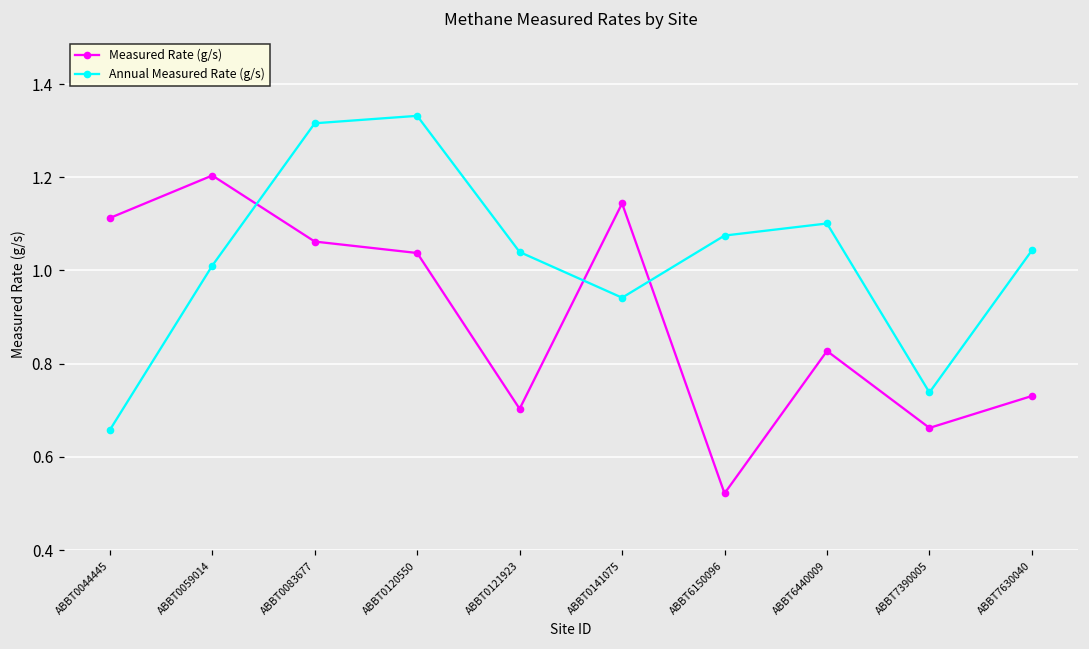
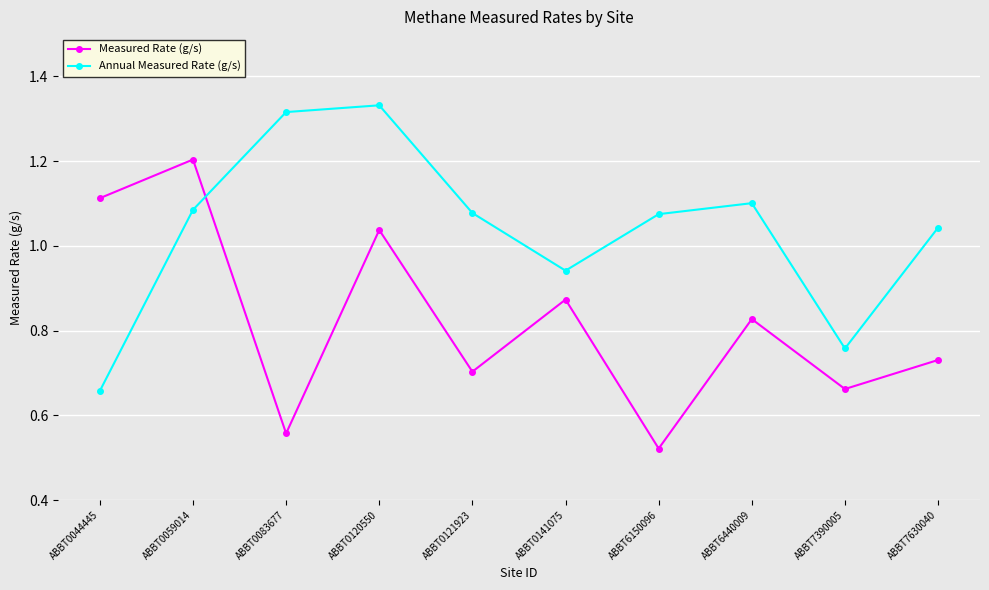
Annual Measured Rate (g/s), ABBT0059014: 1.01 -> 1.09
Measured Rate (g/s), ABBT0083677: 1.06 -> 0.56
Annual Measured Rate (g/s), ABBT0121923: 1.04 -> 1.08
Measured Rate (g/s), ABBT0141075: 1.14 -> 0.87
Annual Measured Rate (g/s), ABBT7390005: 0.74 -> 0.76
